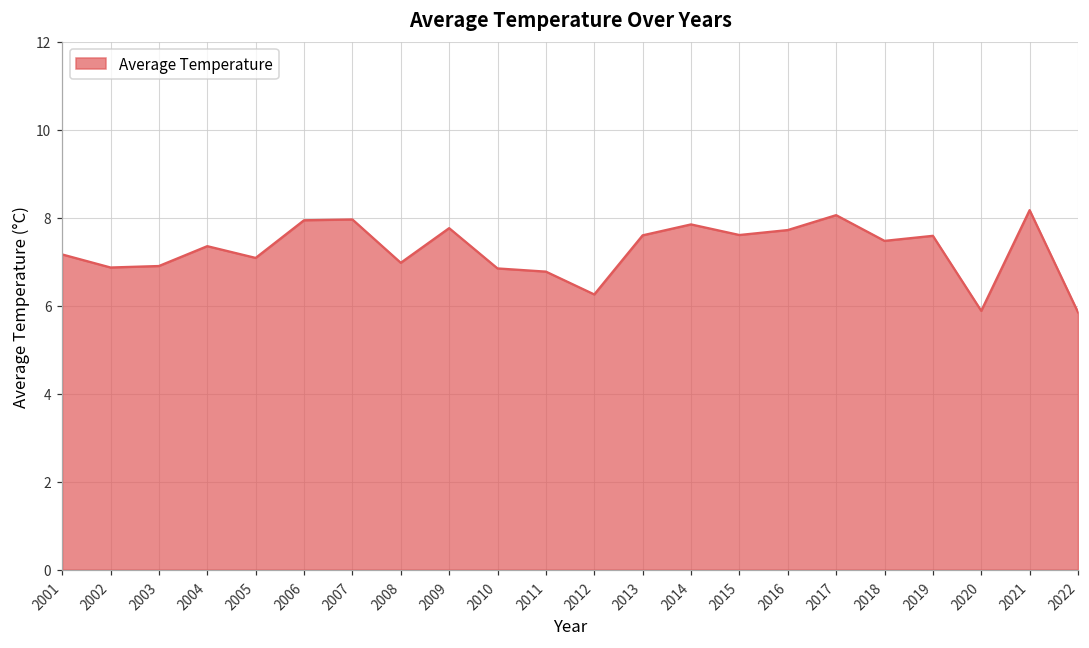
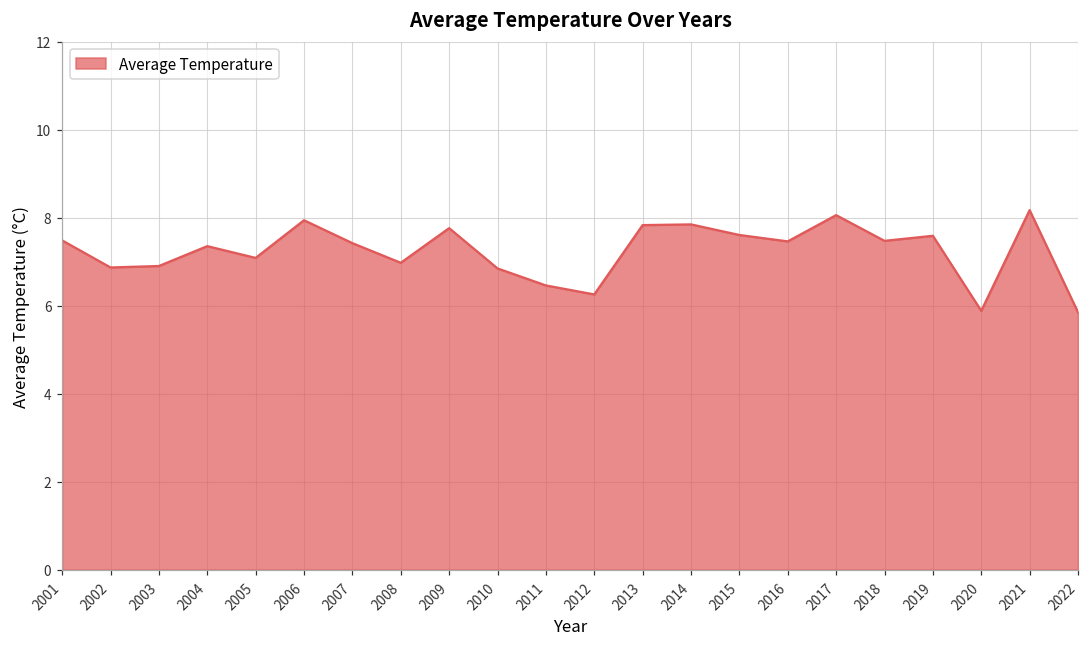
2001: 7.2 -> 7.5
2007: 8.0 -> 7.4
2011: 6.8 -> 6.5
2013: 7.6 -> 7.8
2016: 7.7 -> 7.5
